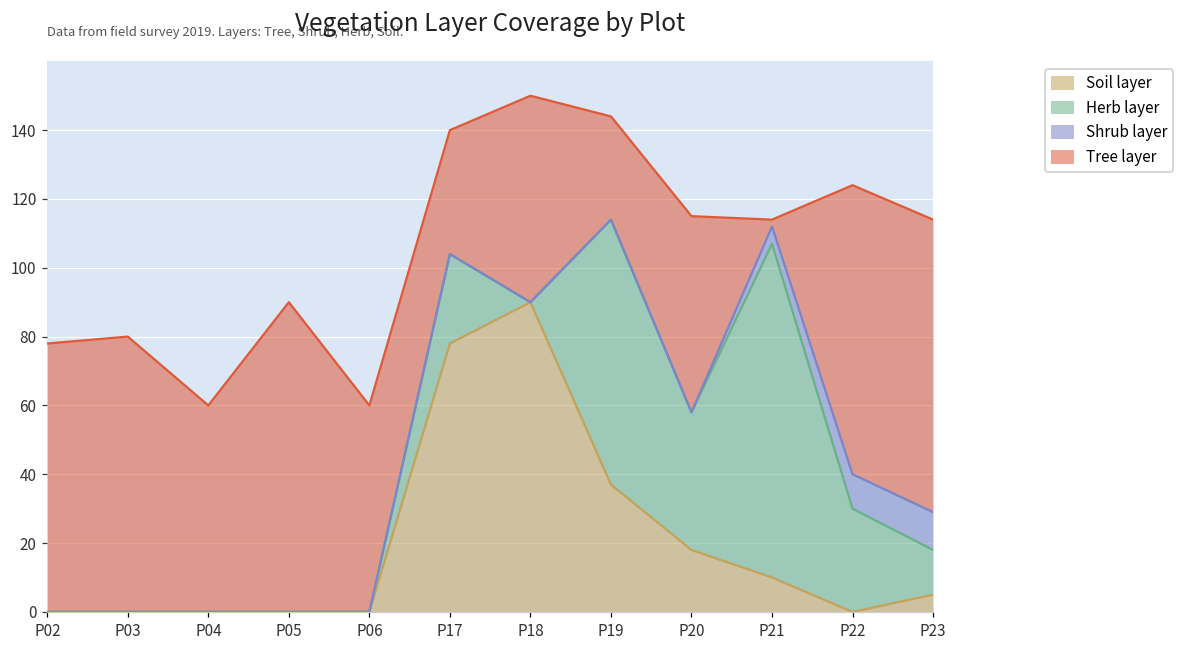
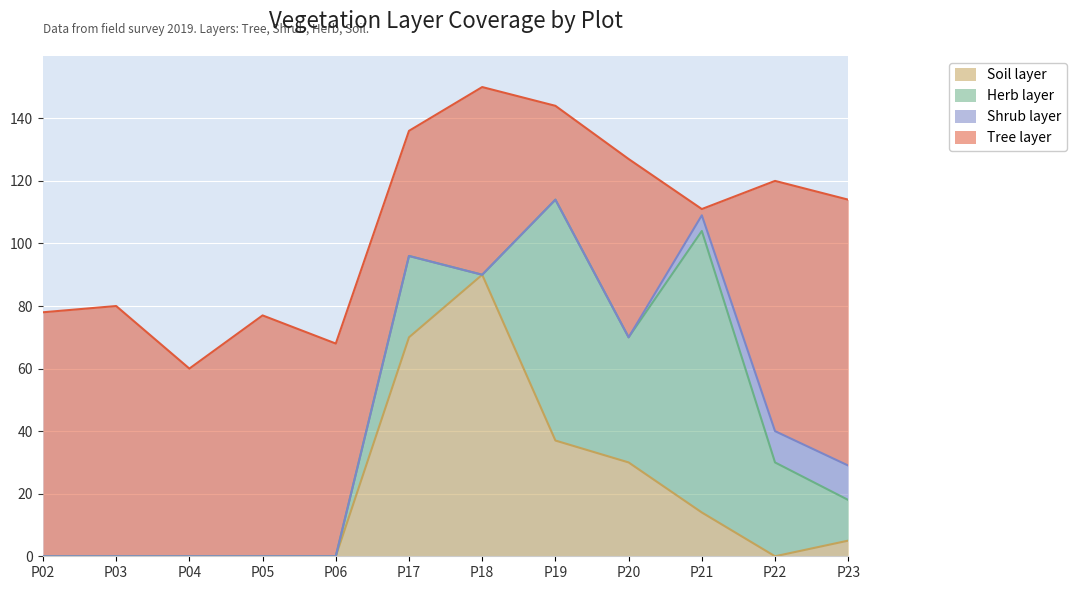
Tree layer, P05: 90 -> 77
Tree layer, P06: 60 -> 68
Soil layer, P17: 78 -> 70
Tree layer, P17: 36 -> 40
Soil layer, P20: 18 -> 30
Soil layer, P21: 10 -> 14
Herb layer, P21: 97 -> 90
Tree layer, P22: 84 -> 80
